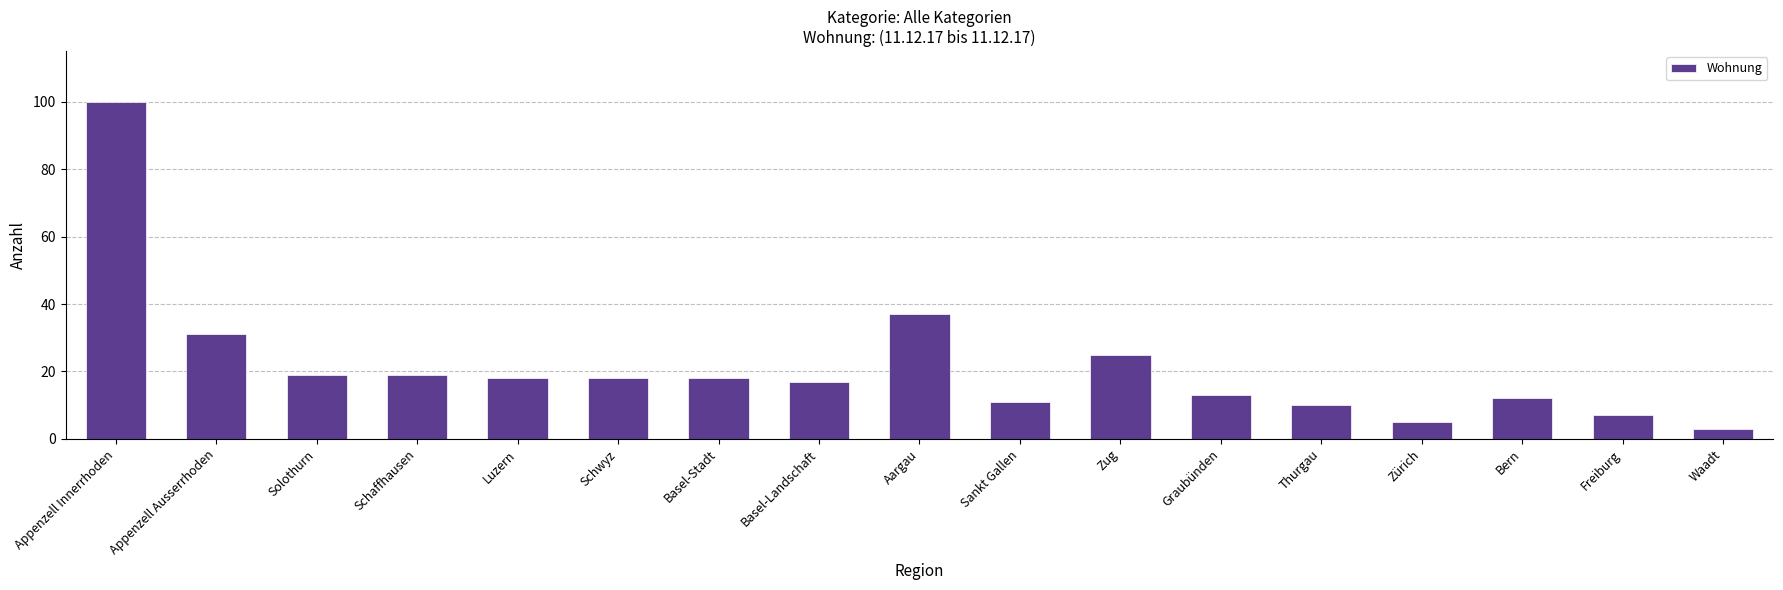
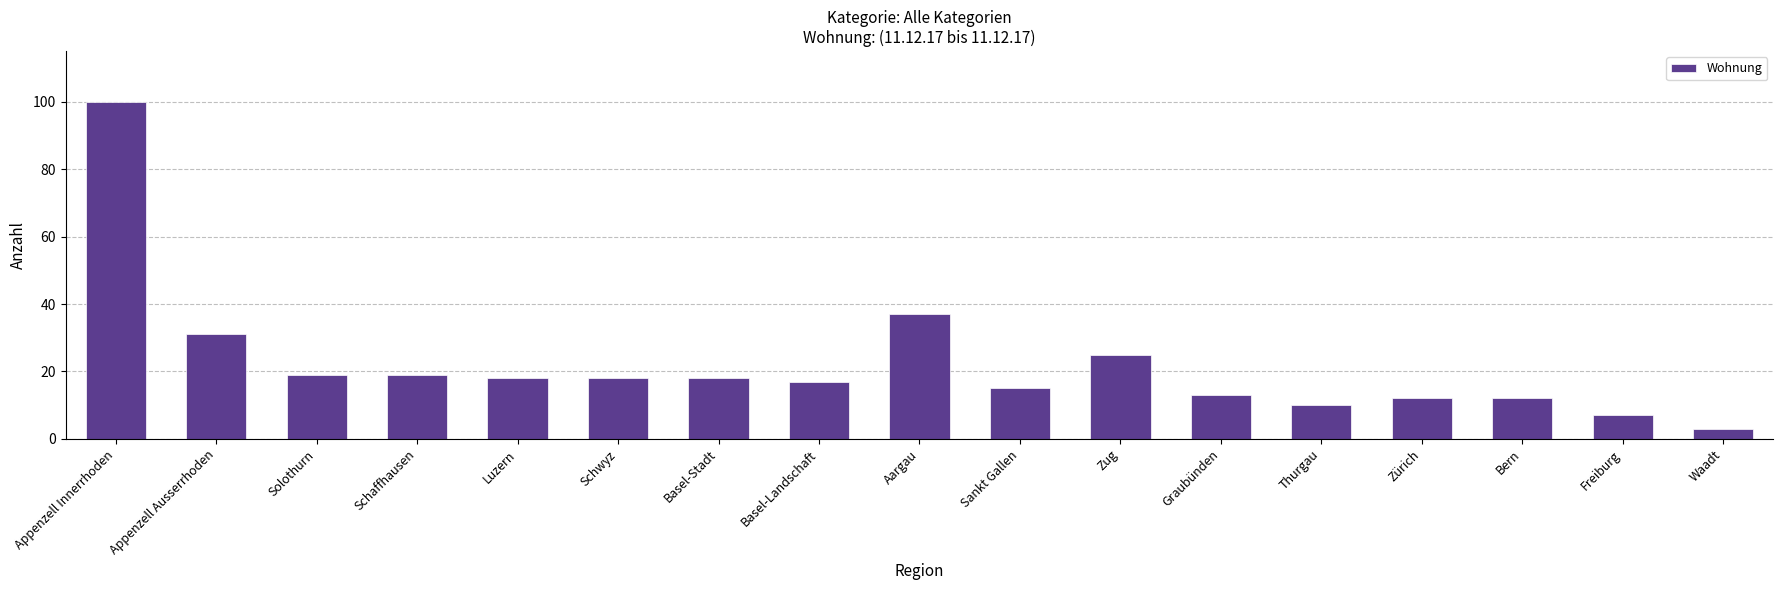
Sankt Gallen: 11 -> 15
Zürich: 5 -> 12
